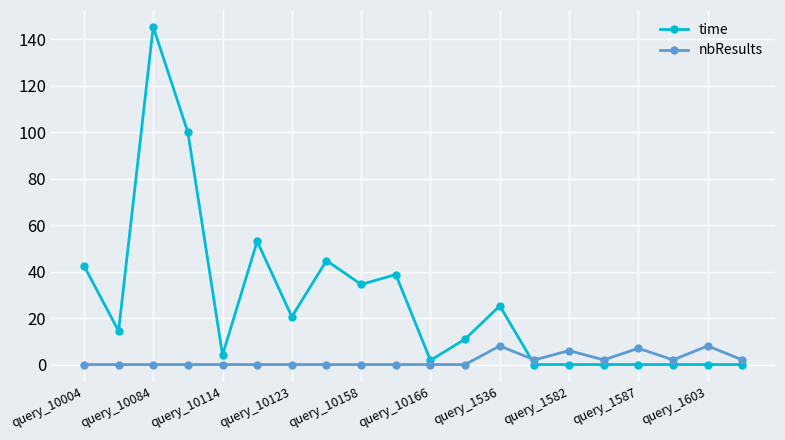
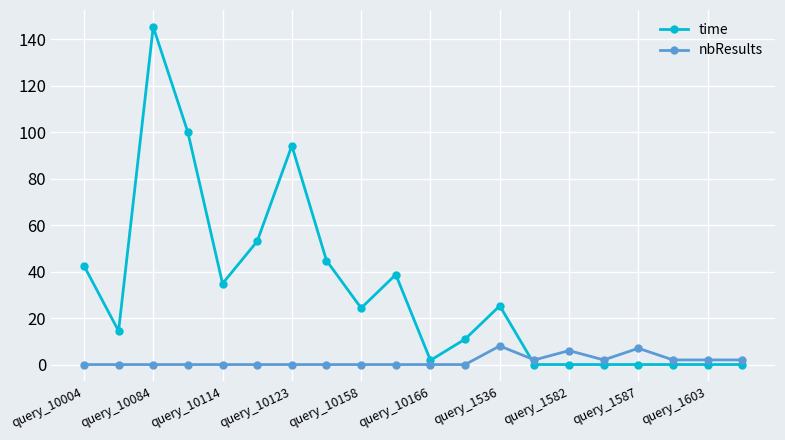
time, query_10114: 4 -> 35
time, query_10123: 21 -> 94
time, query_10158: 34 -> 24
nbResults, query_1603: 8 -> 2
